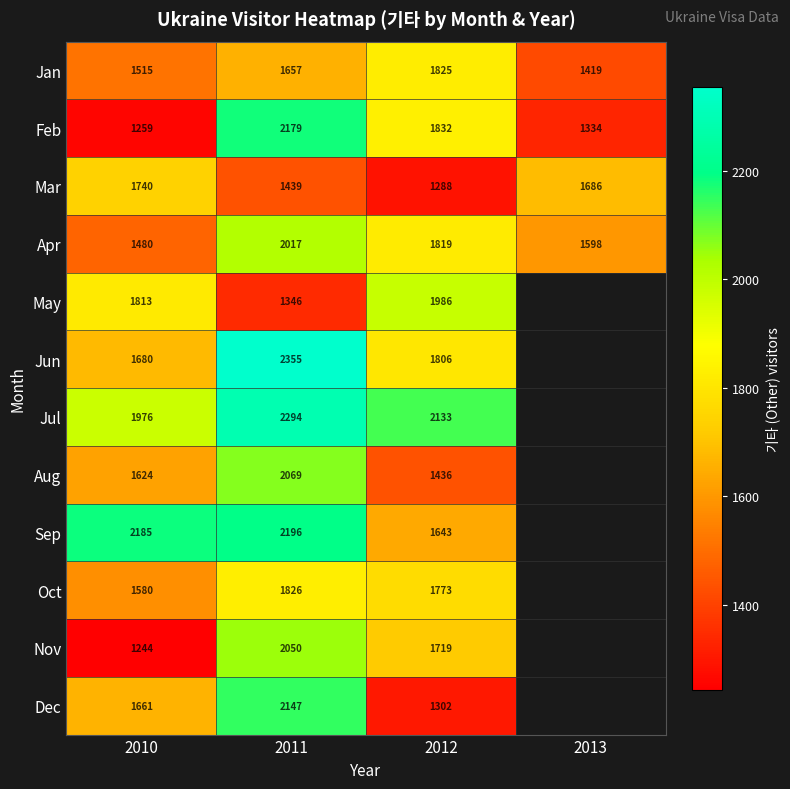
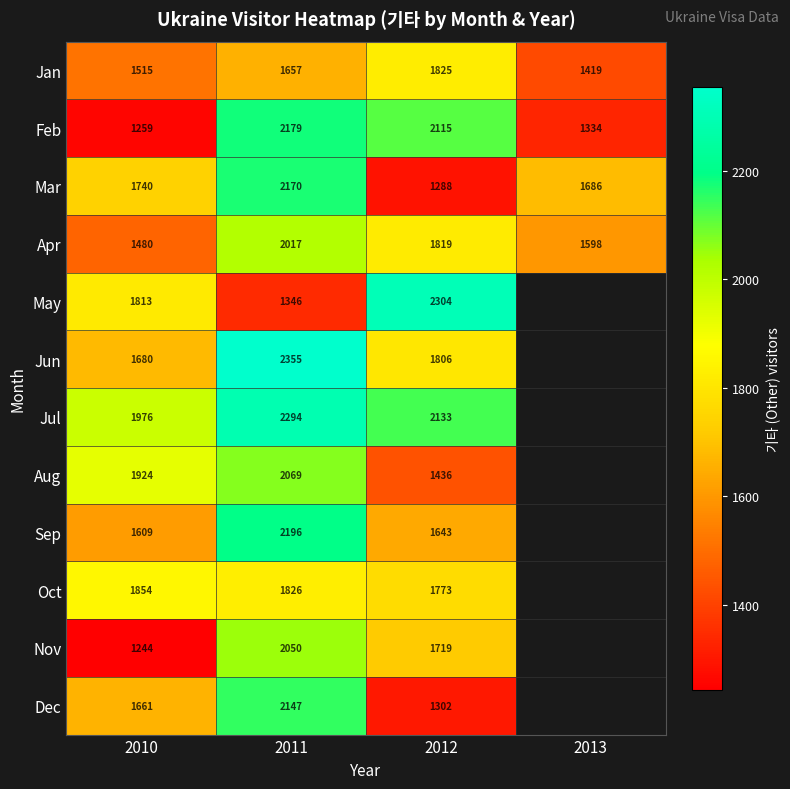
Feb, 2012: 1832 -> 2115
Mar, 2011: 1439 -> 2170
May, 2012: 1986 -> 2304
Aug, 2010: 1624 -> 1924
Sep, 2010: 2185 -> 1609
Oct, 2010: 1580 -> 1854
